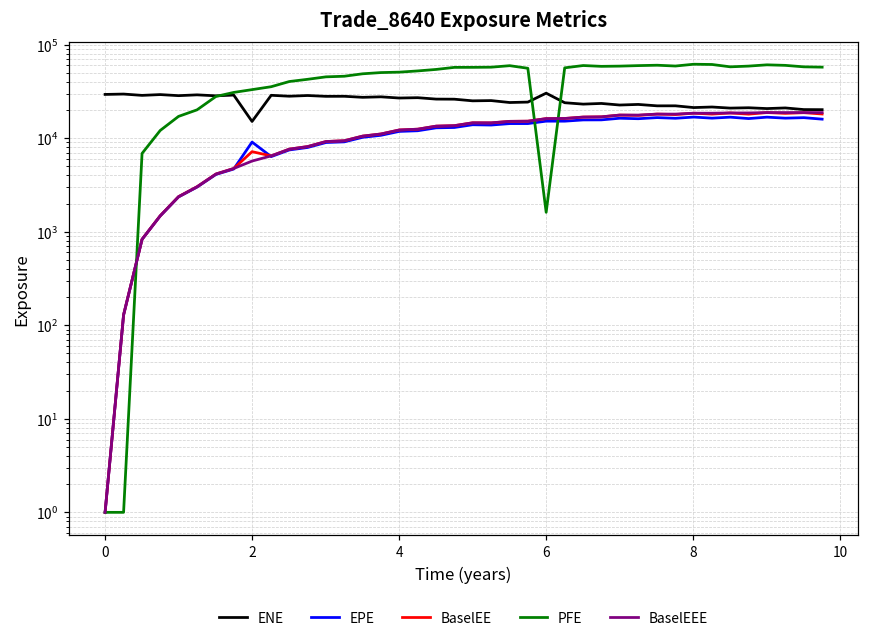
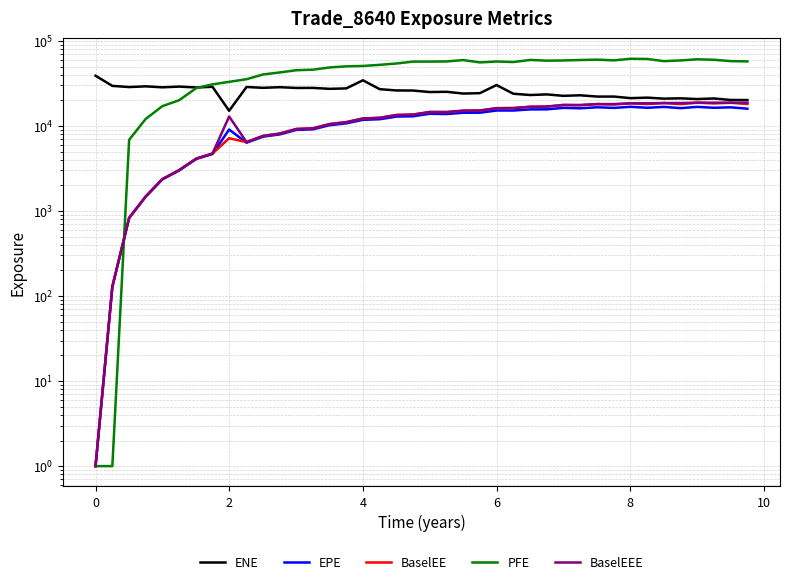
ENE, 0: 29000 -> 40000
BaselEEE, 2: 6000 -> 13000
ENE, 4: 27000 -> 34000
PFE, 6: 1600 -> 60000
